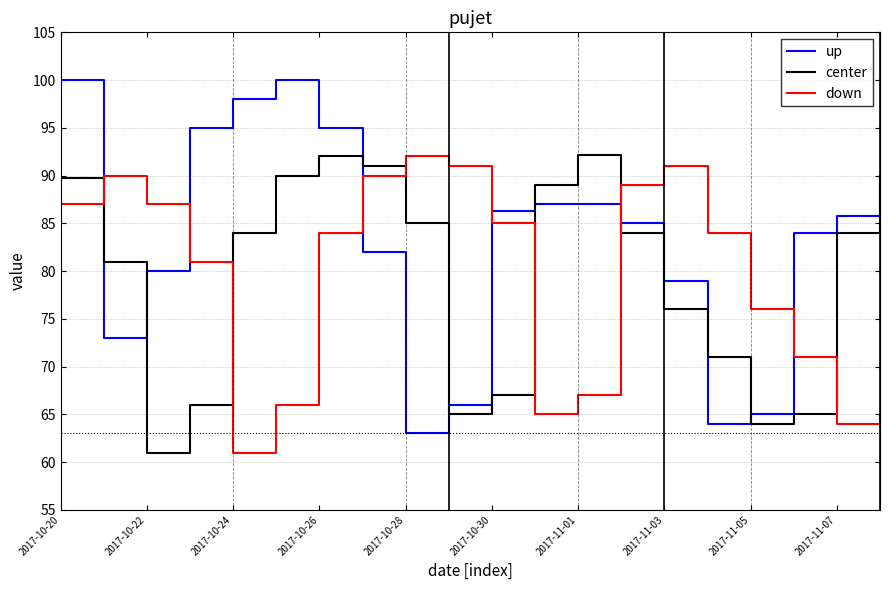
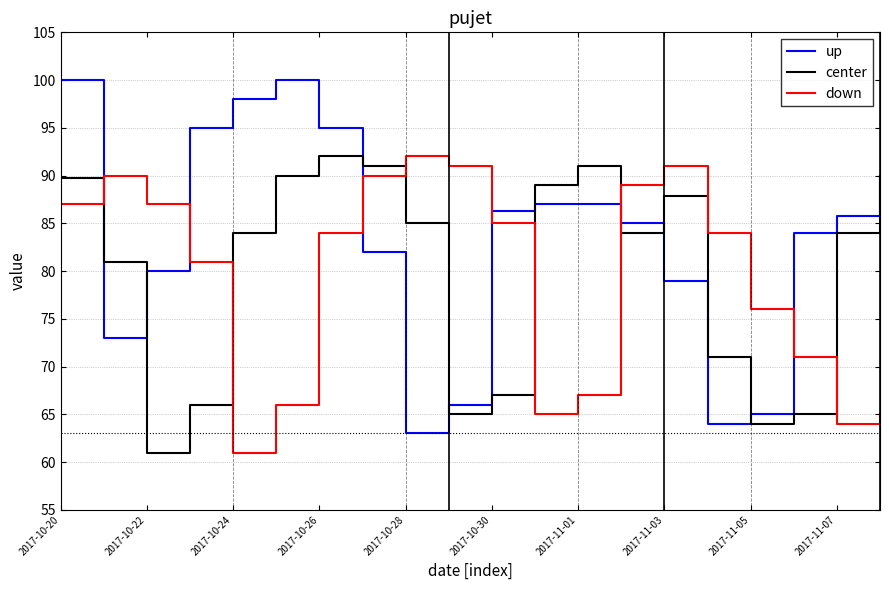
center, 2017-11-01: 92 -> 91
center, 2017-11-03: 76 -> 88
